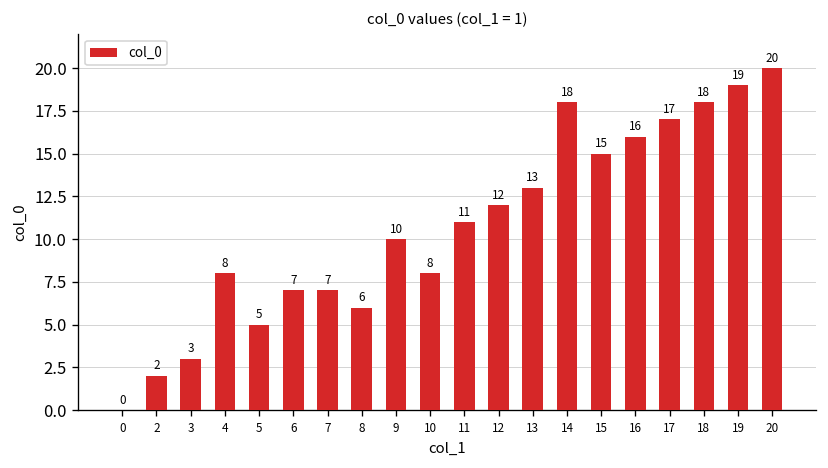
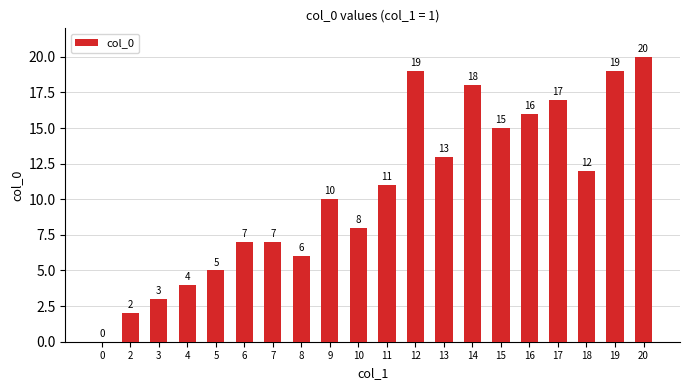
4: 8 -> 4
12: 12 -> 19
18: 18 -> 12
